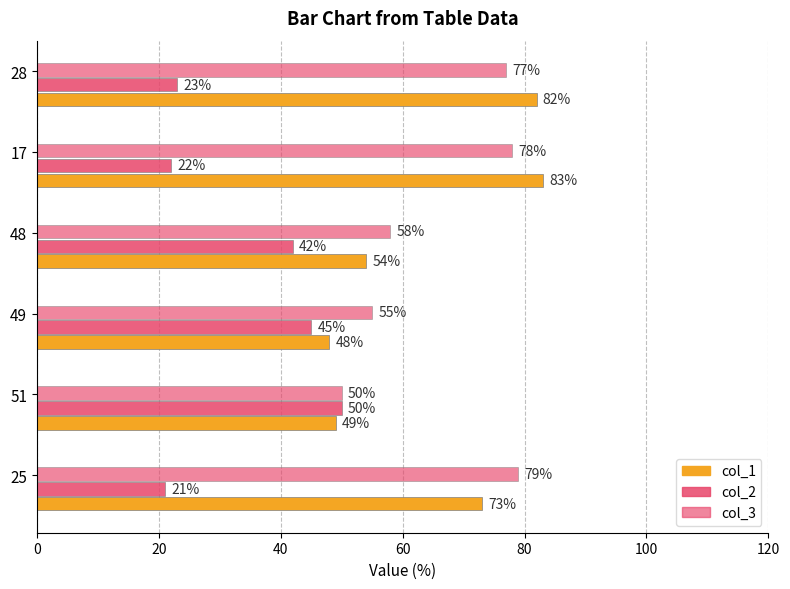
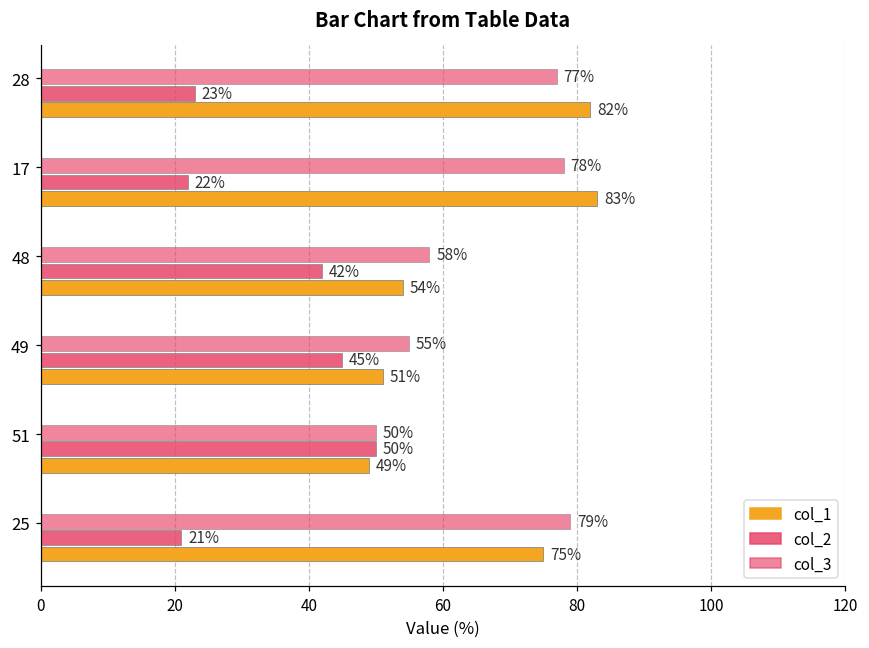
col_1, 49: 48% -> 51%
col_1, 25: 73% -> 75%
